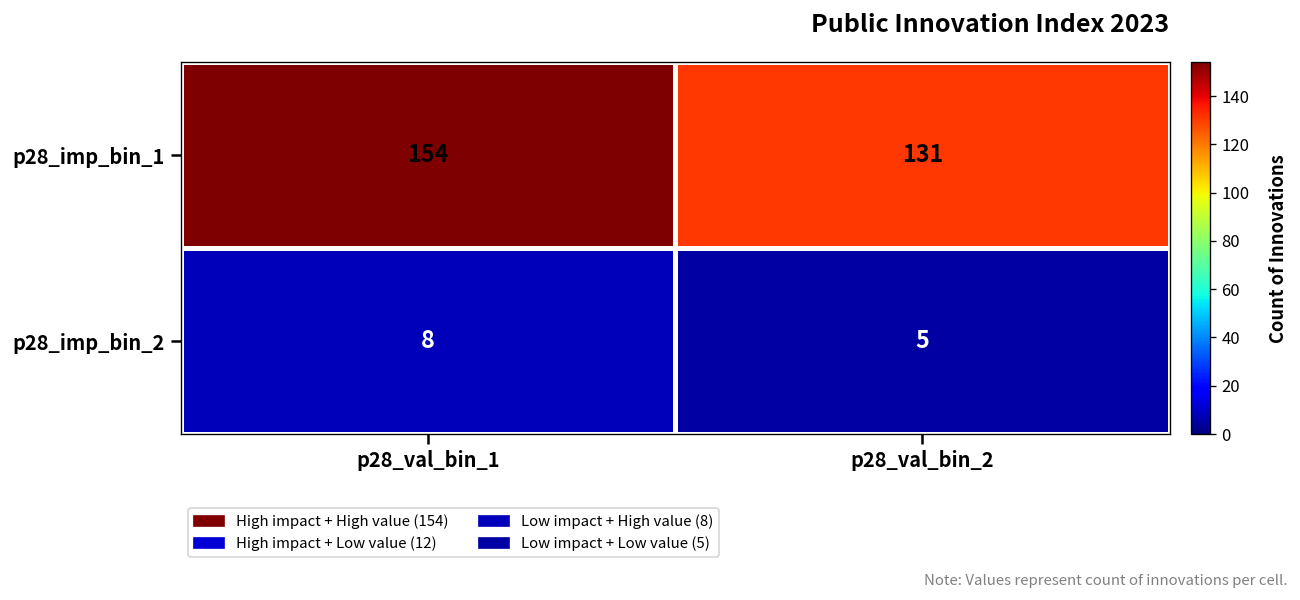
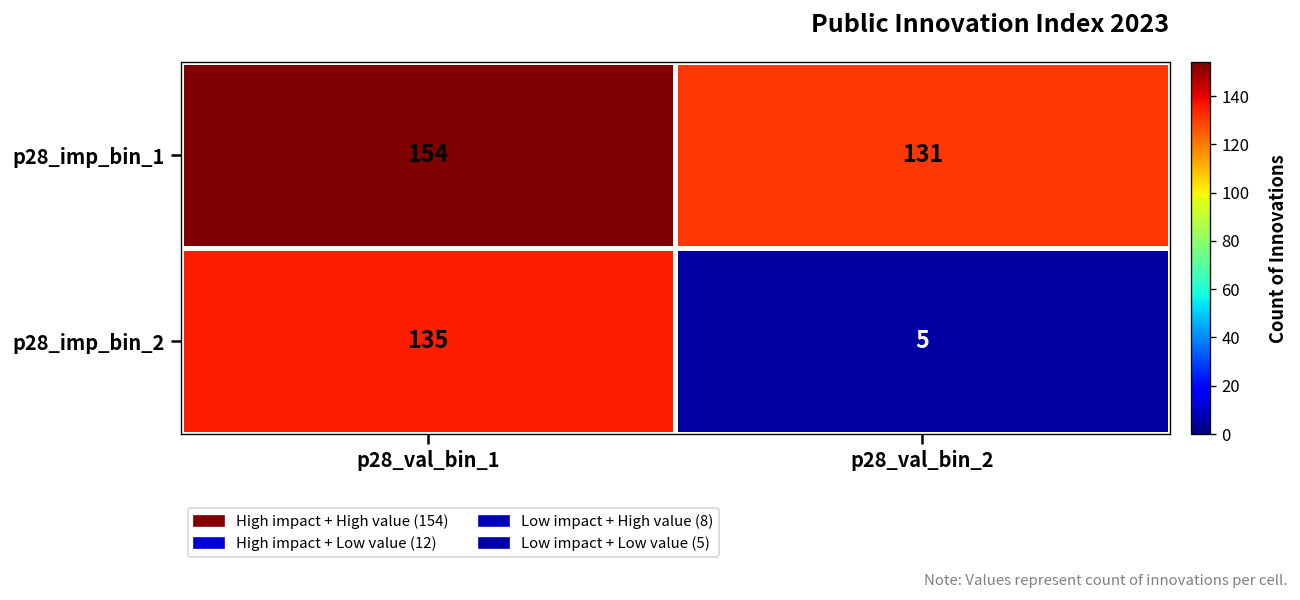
p28_imp_bin_2, p28_val_bin_1: 8 -> 135
